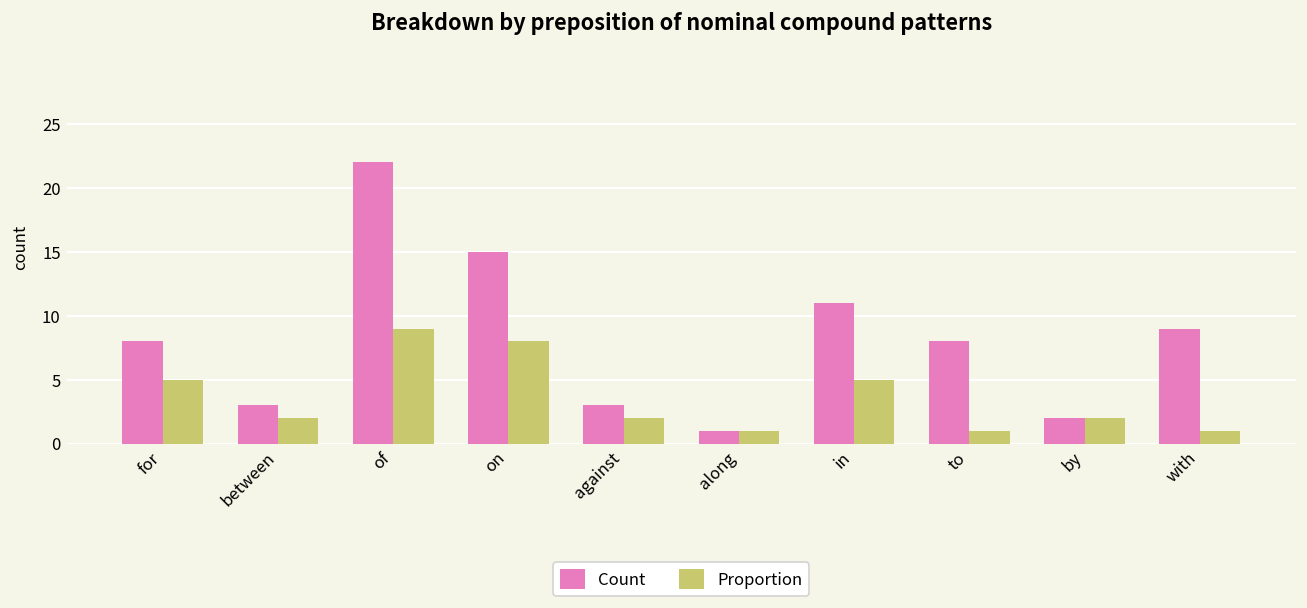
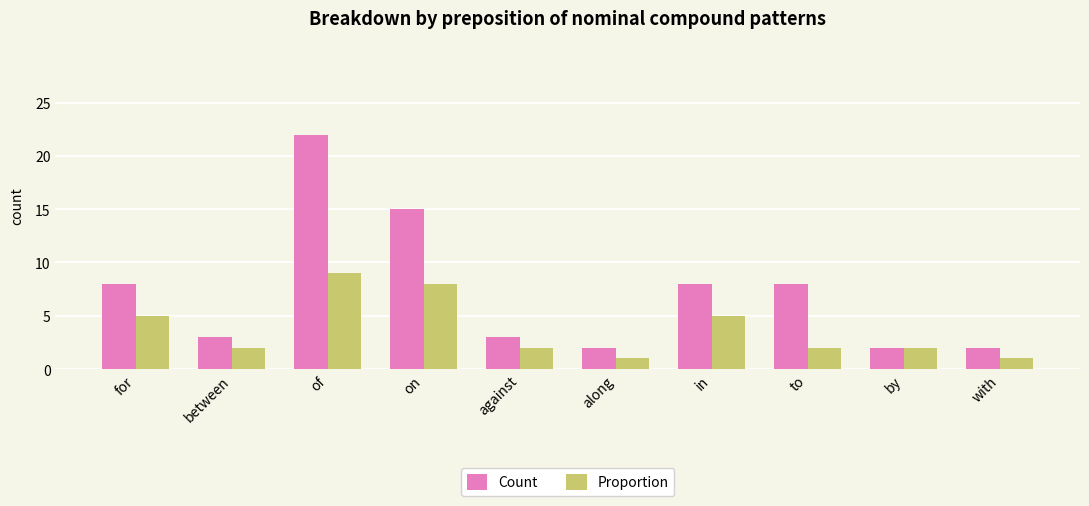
Count, along: 1 -> 2
Count, in: 11 -> 8
Proportion, to: 1 -> 2
Count, with: 9 -> 2
